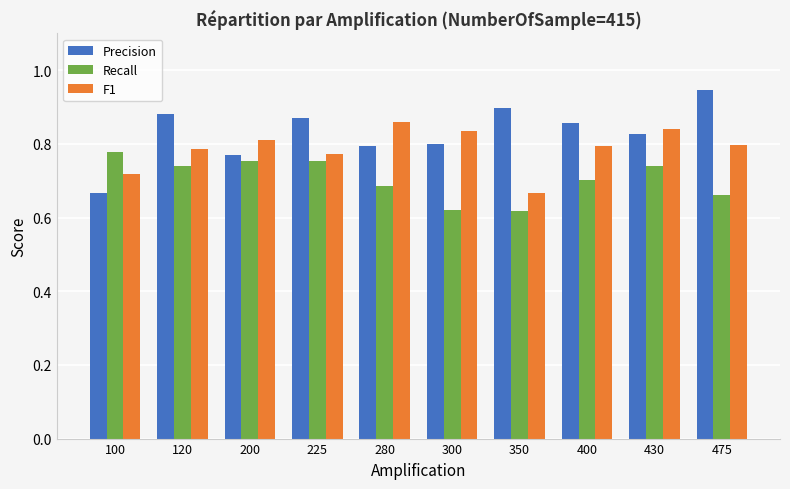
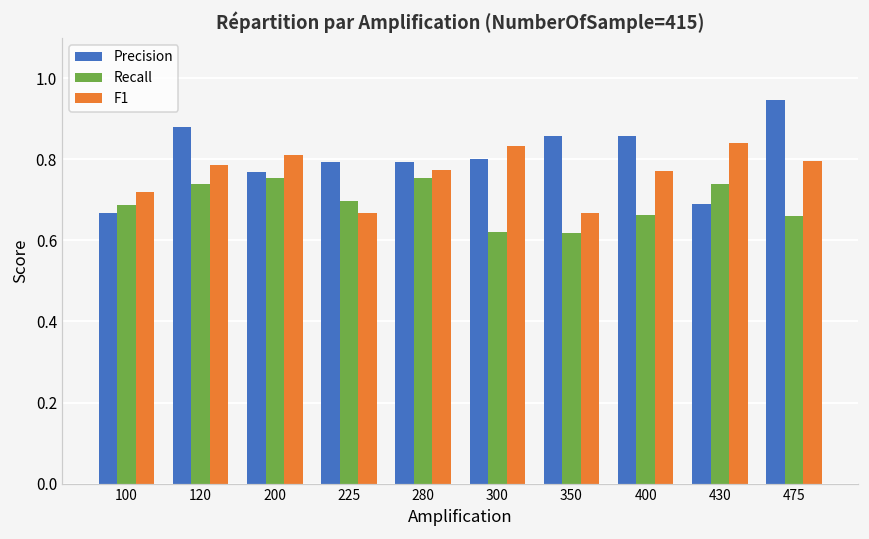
Recall, 100: 0.78 -> 0.69
Precision, 225: 0.87 -> 0.79
Recall, 225: 0.75 -> 0.70
F1, 225: 0.77 -> 0.67
Recall, 280: 0.69 -> 0.75
F1, 280: 0.86 -> 0.77
Precision, 350: 0.90 -> 0.86
Recall, 400: 0.70 -> 0.66
F1, 400: 0.79 -> 0.77
Precision, 430: 0.83 -> 0.69
